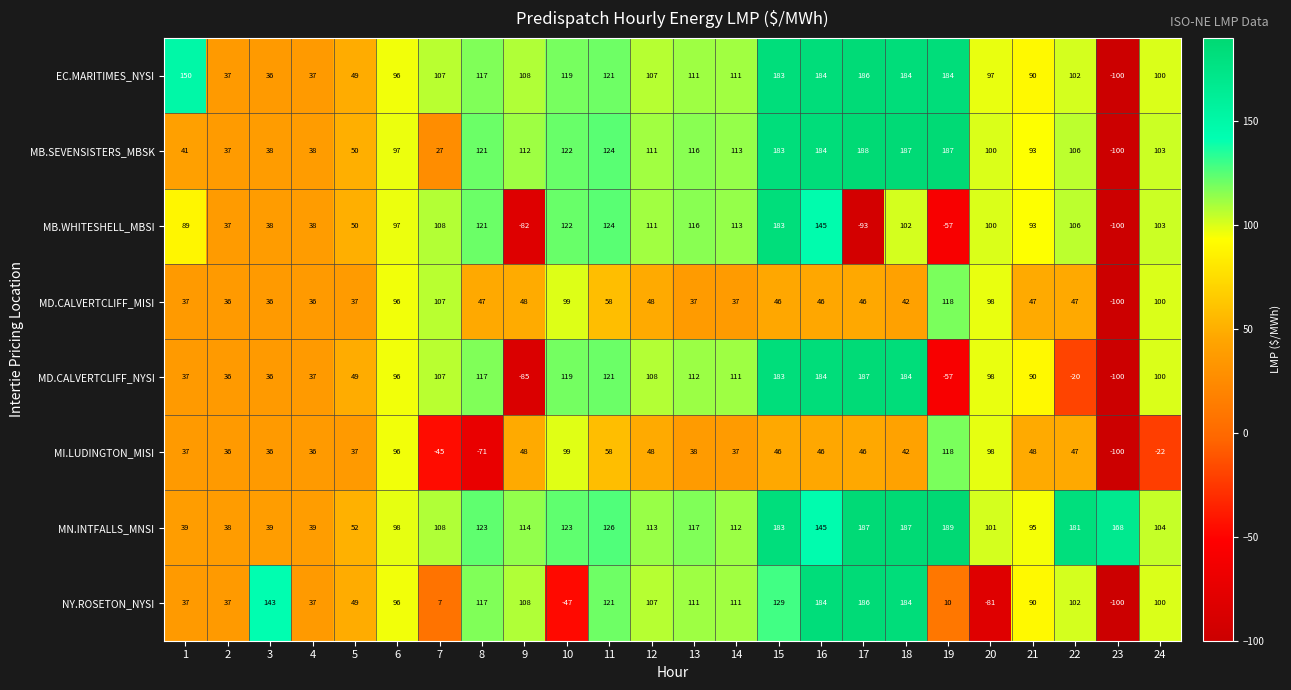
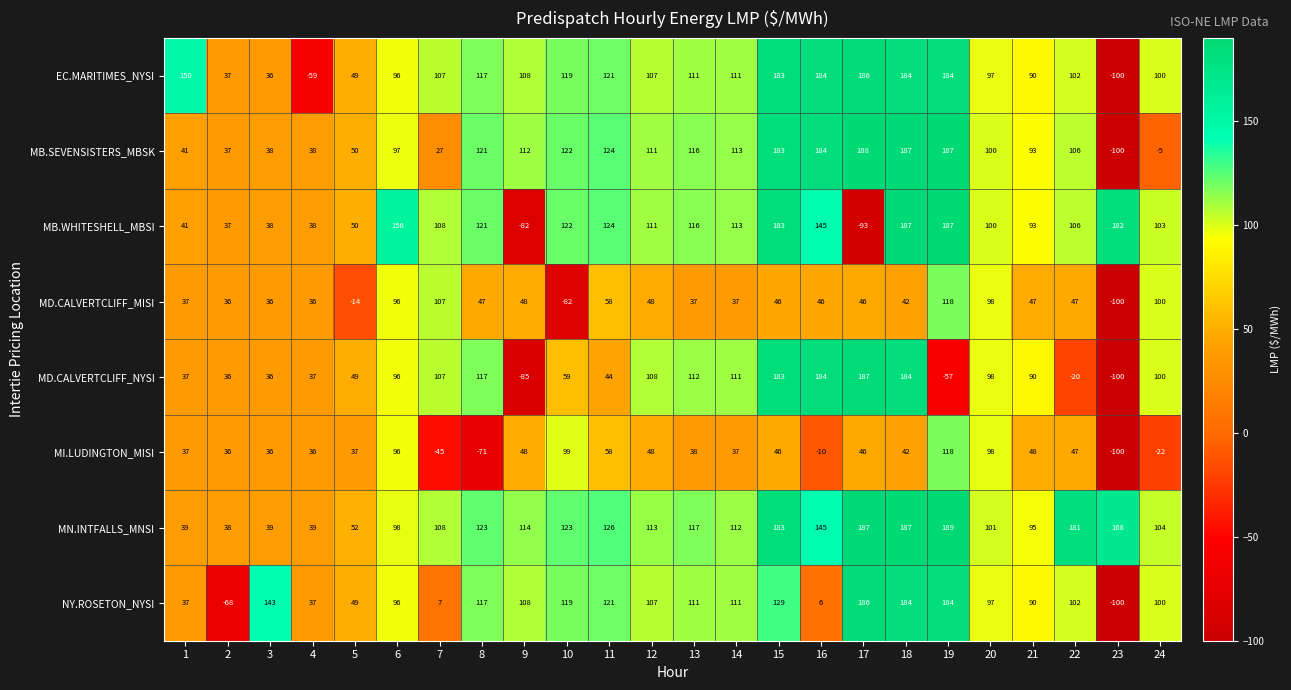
EC.MARITIMES_NYSI, 4: 37 -> -59
MB.SEVENSISTERS_MBSK, 24: 103 -> -5
MB.WHITESHELL_MBSI, 1: 89 -> 41
MB.WHITESHELL_MBSI, 6: 97 -> 156
MB.WHITESHELL_MBSI, 18: 102 -> 187
MB.WHITESHELL_MBSI, 19: -57 -> 187
MB.WHITESHELL_MBSI, 23: -100 -> 182
MD.CALVERTCLIFF_MISI, 5: 37 -> -14
MD.CALVERTCLIFF_MISI, 10: 99 -> -82
MD.CALVERTCLIFF_NYSI, 10: 119 -> 59
MD.CALVERTCLIFF_NYSI, 11: 121 -> 44
MI.LUDINGTON_MISI, 16: 46 -> -10
NY.ROSETON_NYSI, 2: 37 -> -68
NY.ROSETON_NYSI, 10: -47 -> 119
NY.ROSETON_NYSI, 16: 184 -> 6
NY.ROSETON_NYSI, 19: 10 -> 184
NY.ROSETON_NYSI, 20: -81 -> 97
